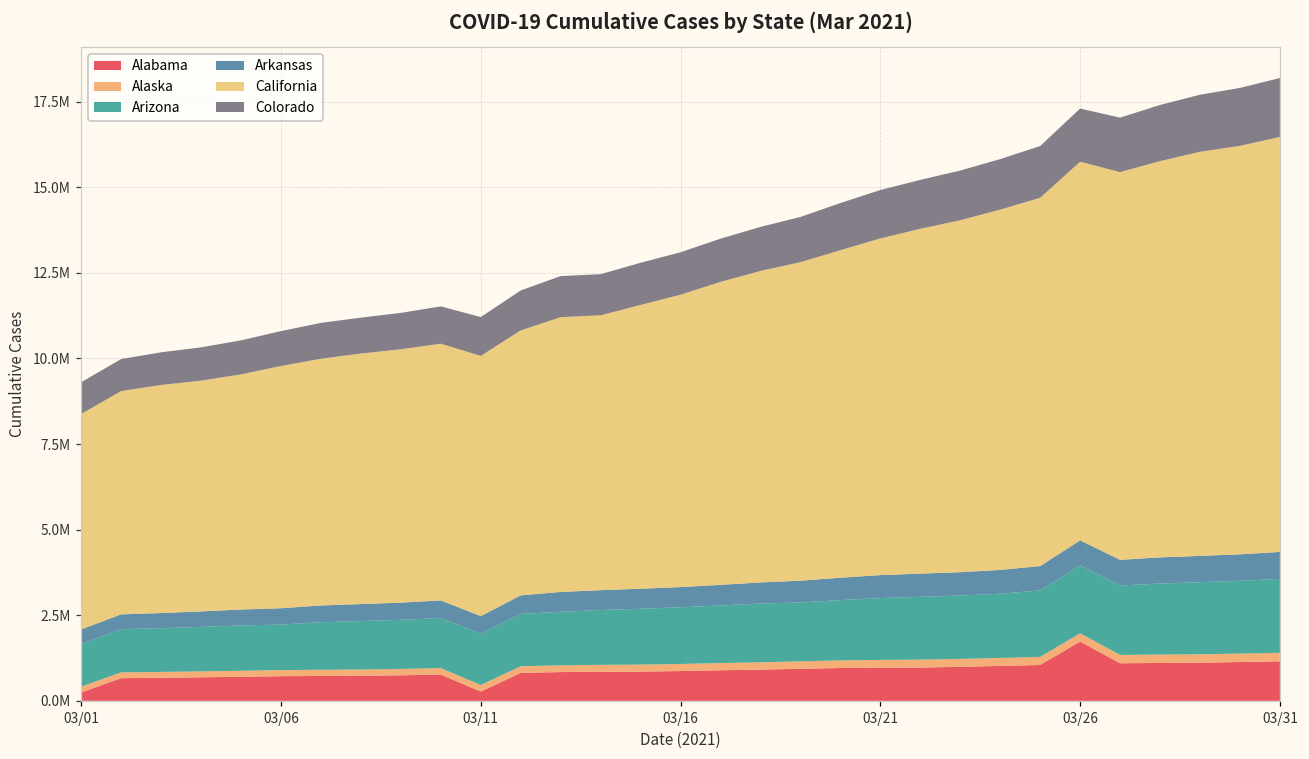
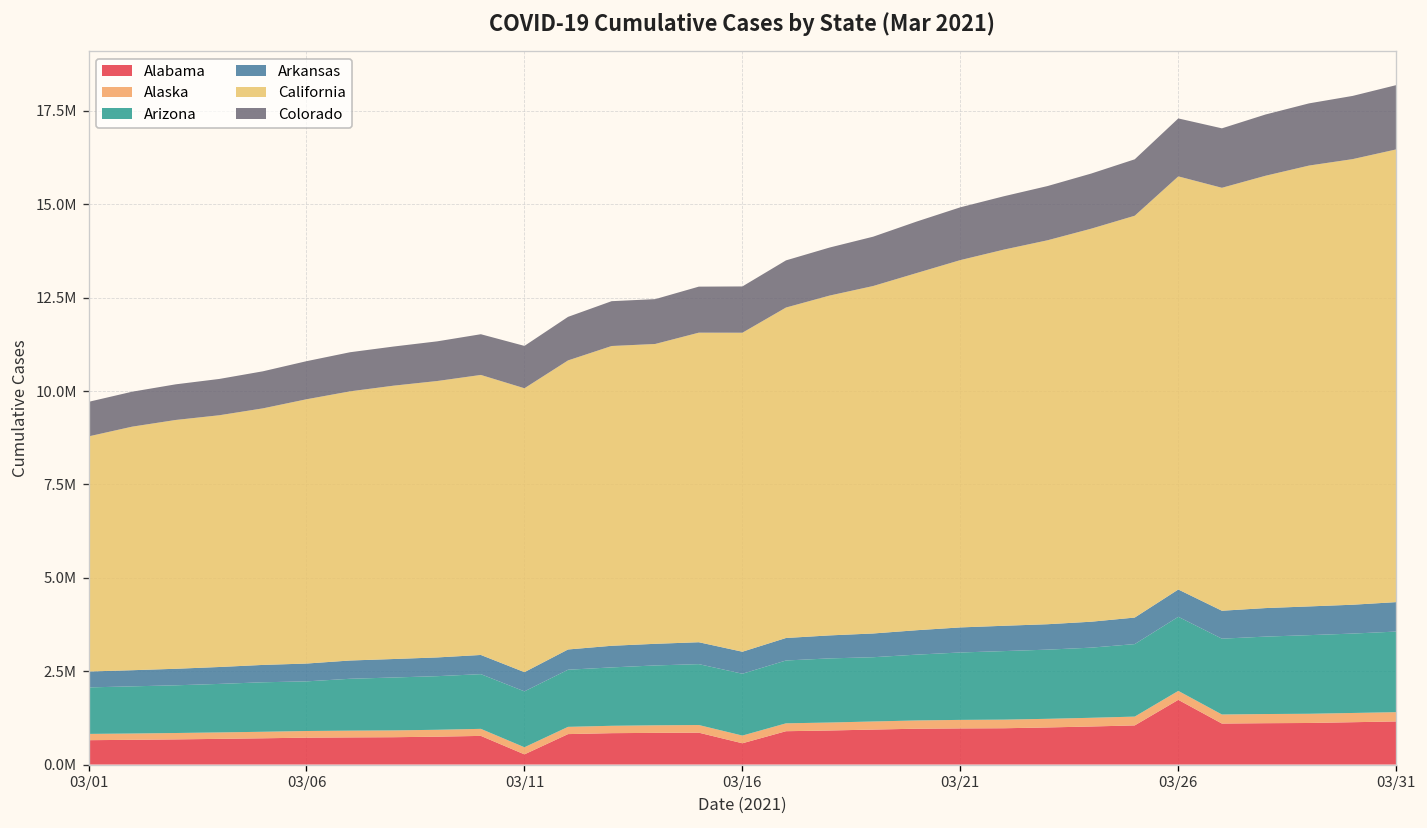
Alabama, 03/01: 200000 -> 700000
Alabama, 03/16: 900000 -> 600000
